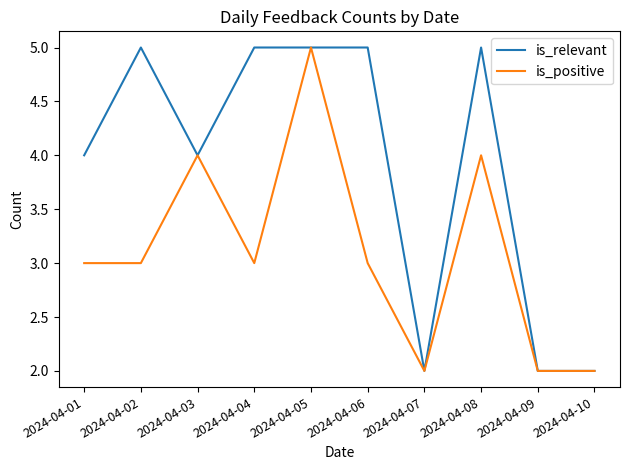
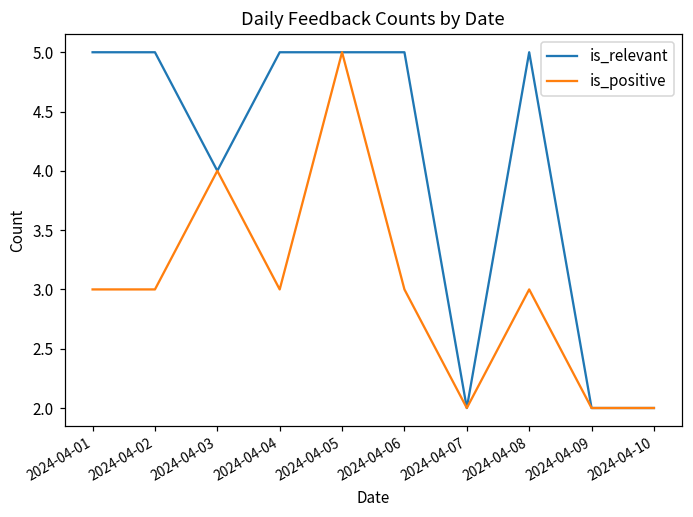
is_relevant, 2024-04-01: 4 -> 5
is_positive, 2024-04-08: 4 -> 3
